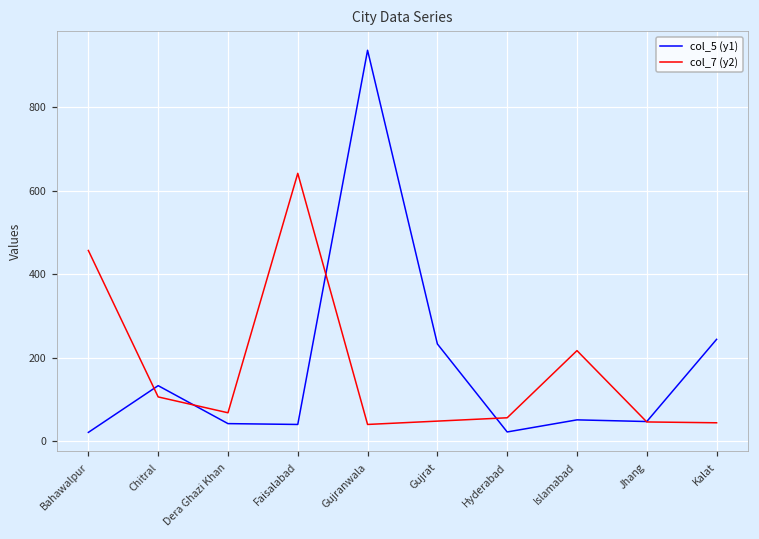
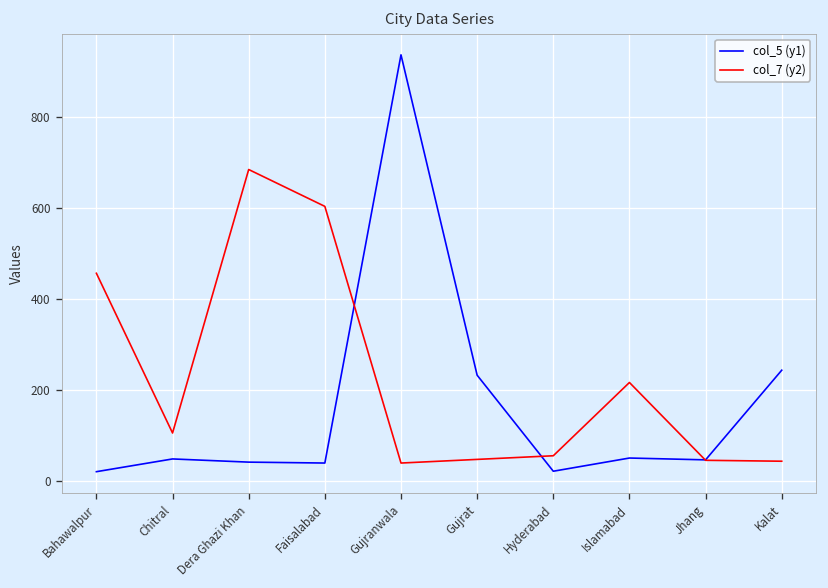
col_5 (y1), Chitral: 130 -> 50
col_7 (y2), Dera Ghazi Khan: 70 -> 690
col_7 (y2), Faisalabad: 640 -> 600
